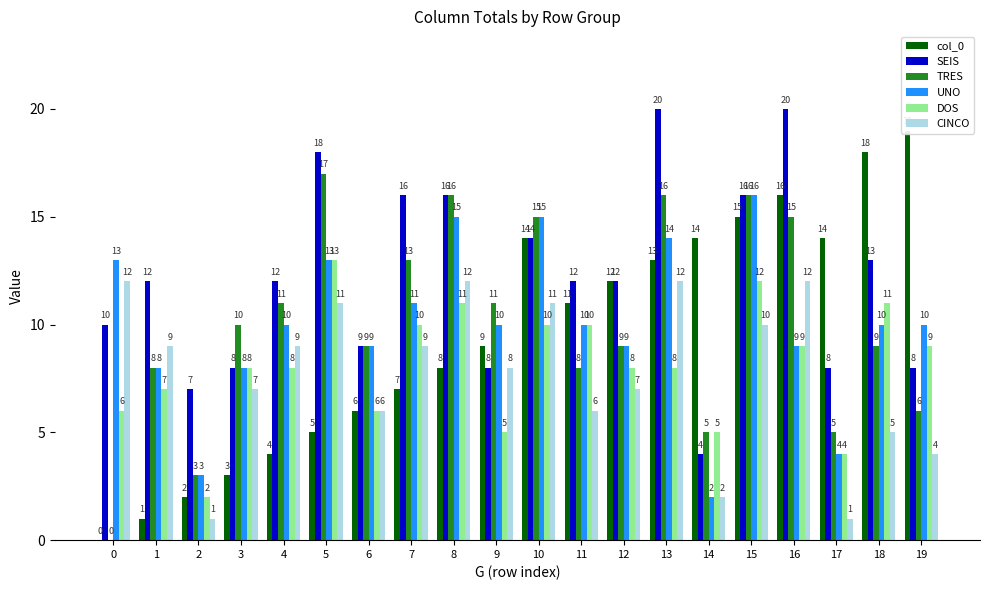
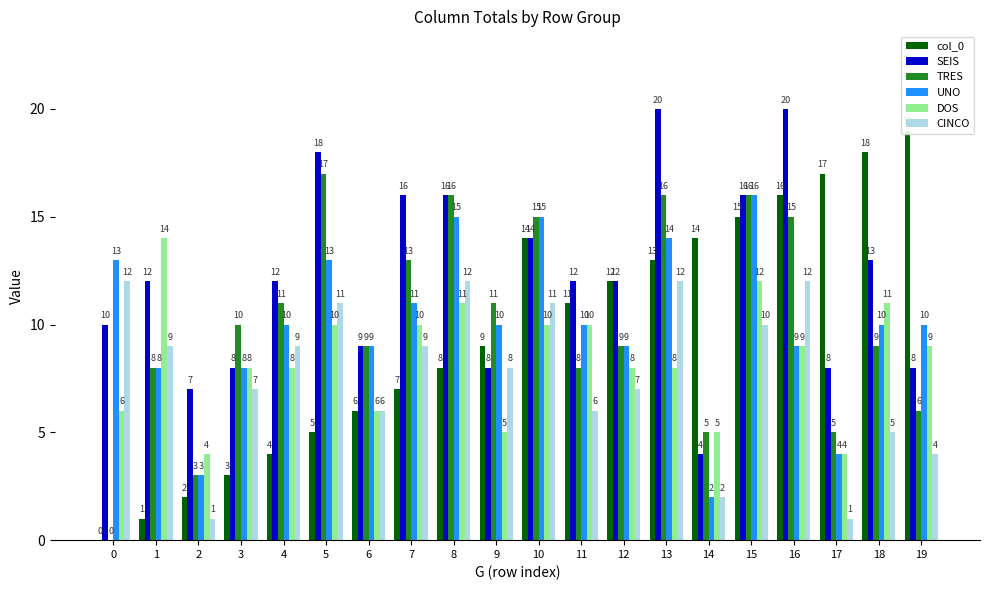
DOS, 1: 7 -> 14
DOS, 2: 2 -> 4
DOS, 5: 13 -> 10
col_0, 17: 14 -> 17
